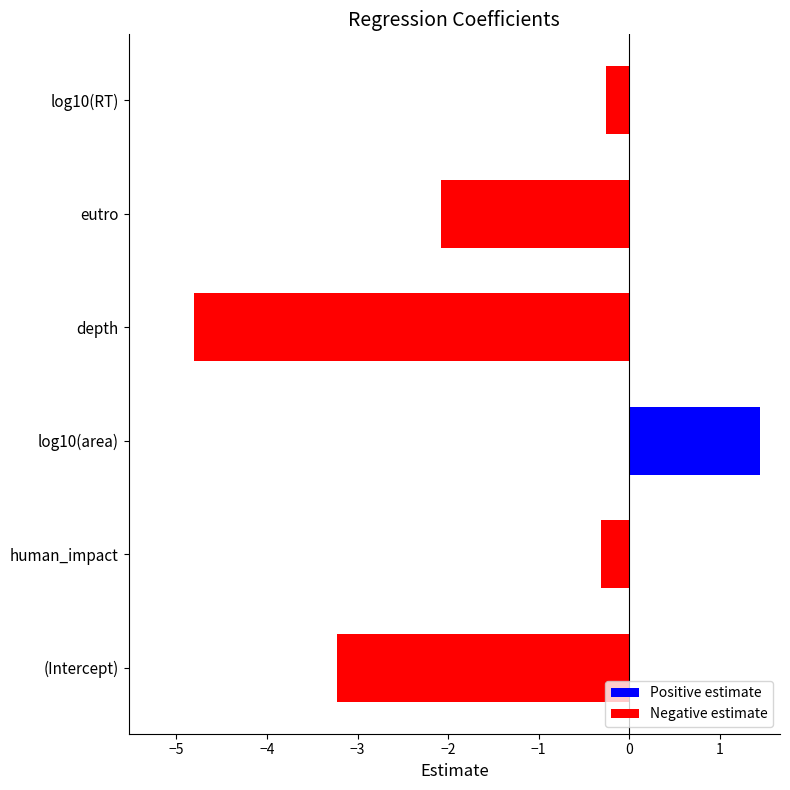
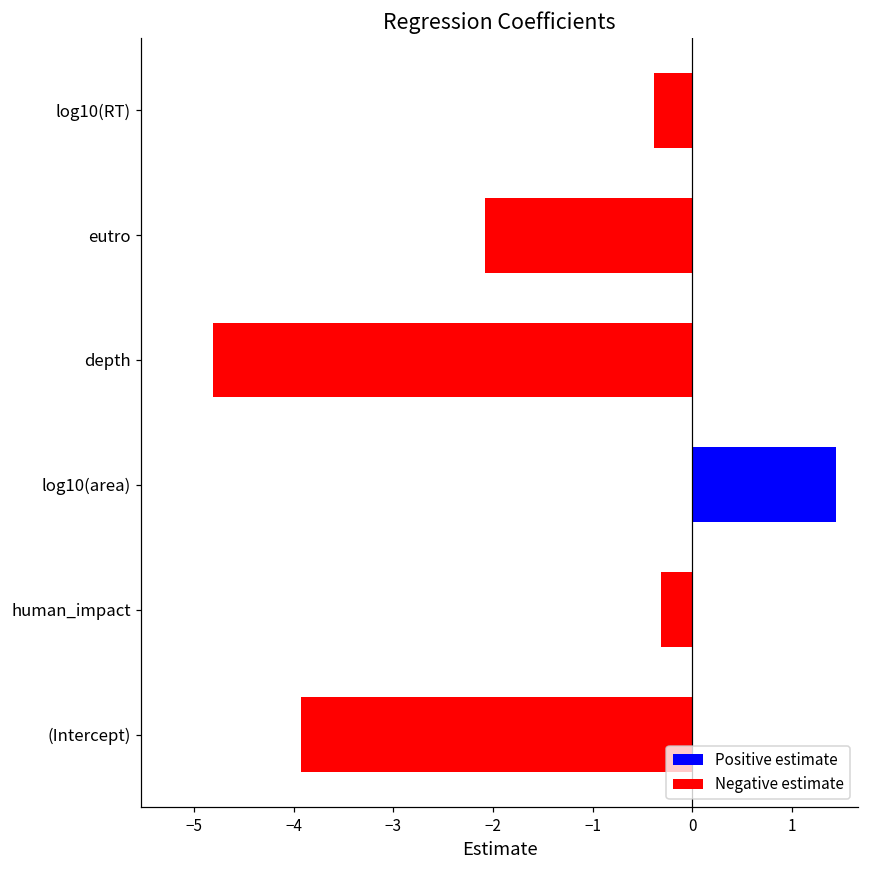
log10(RT): -0.3 -> -0.4
(Intercept): -3.2 -> -3.9
